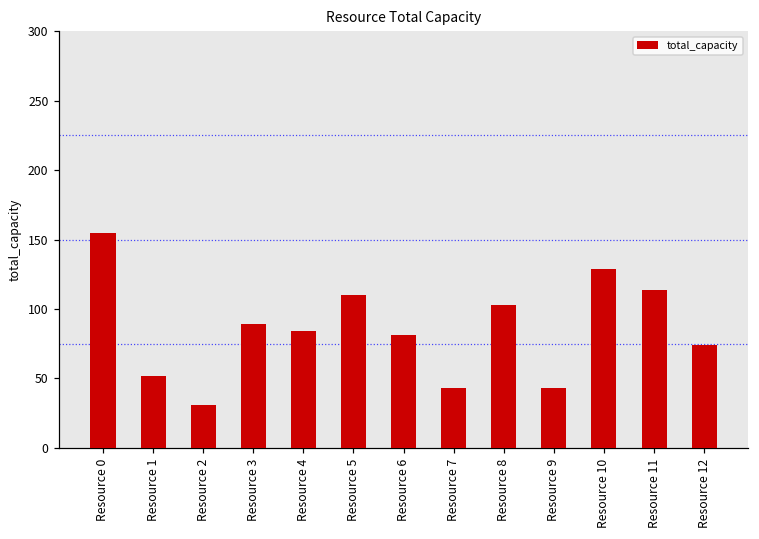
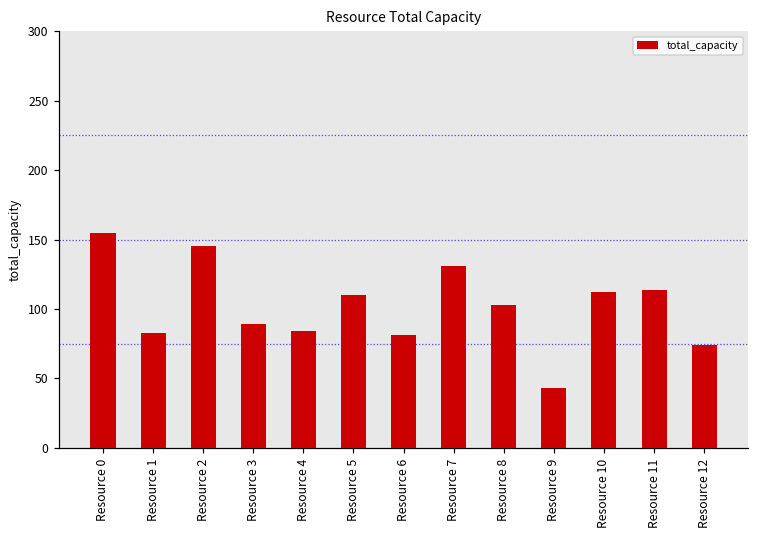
Resource 1: 52 -> 83
Resource 2: 31 -> 145
Resource 7: 43 -> 131
Resource 10: 129 -> 112
